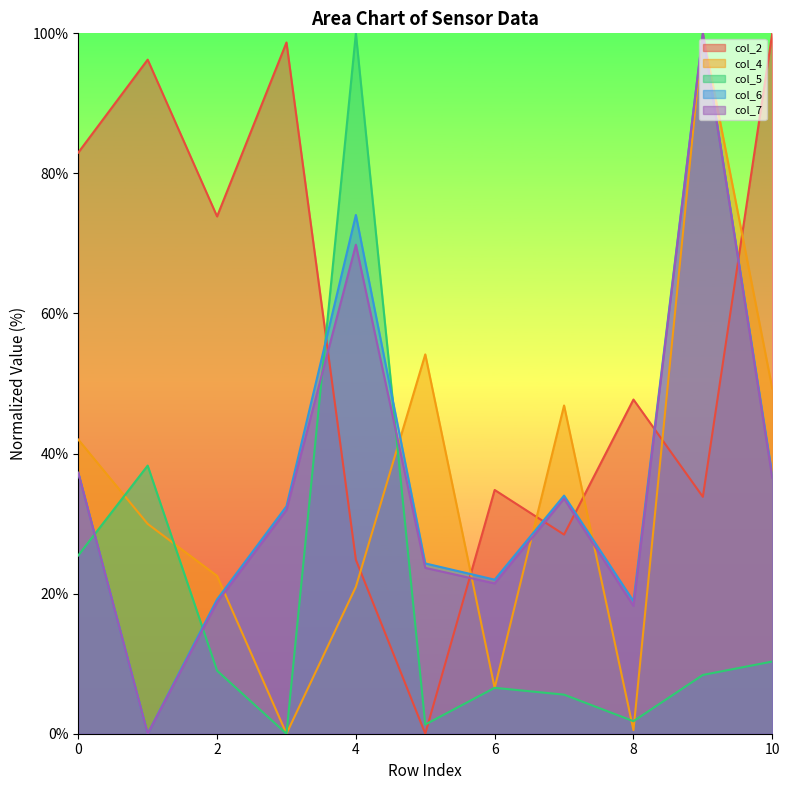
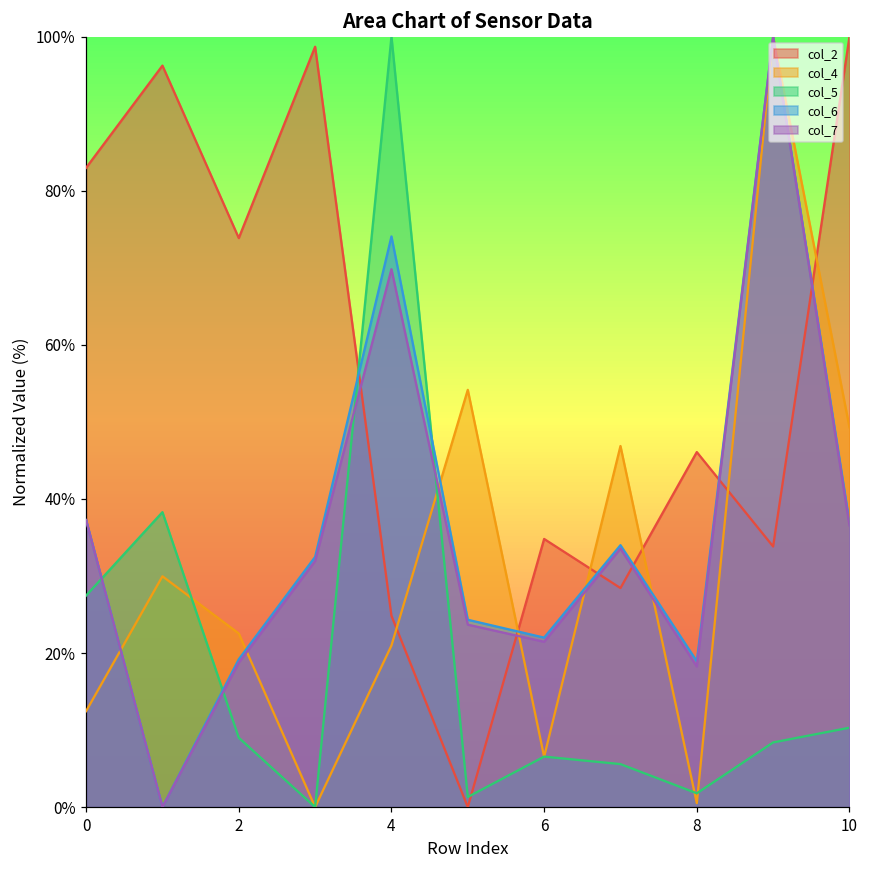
col_4, 0: 42% -> 12%
col_5, 0: 25% -> 27%
col_2, 8: 48% -> 46%
